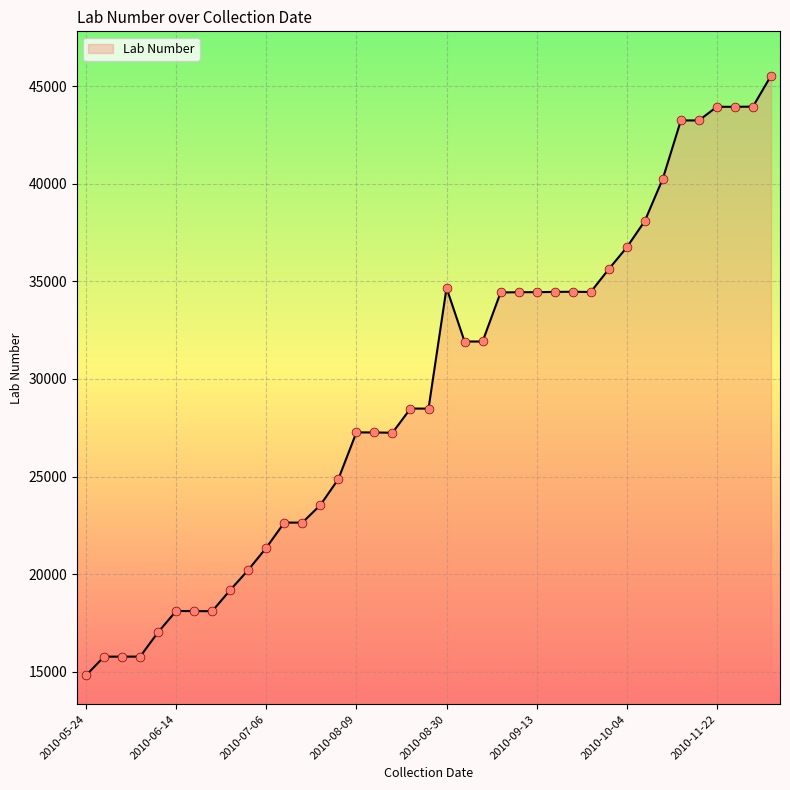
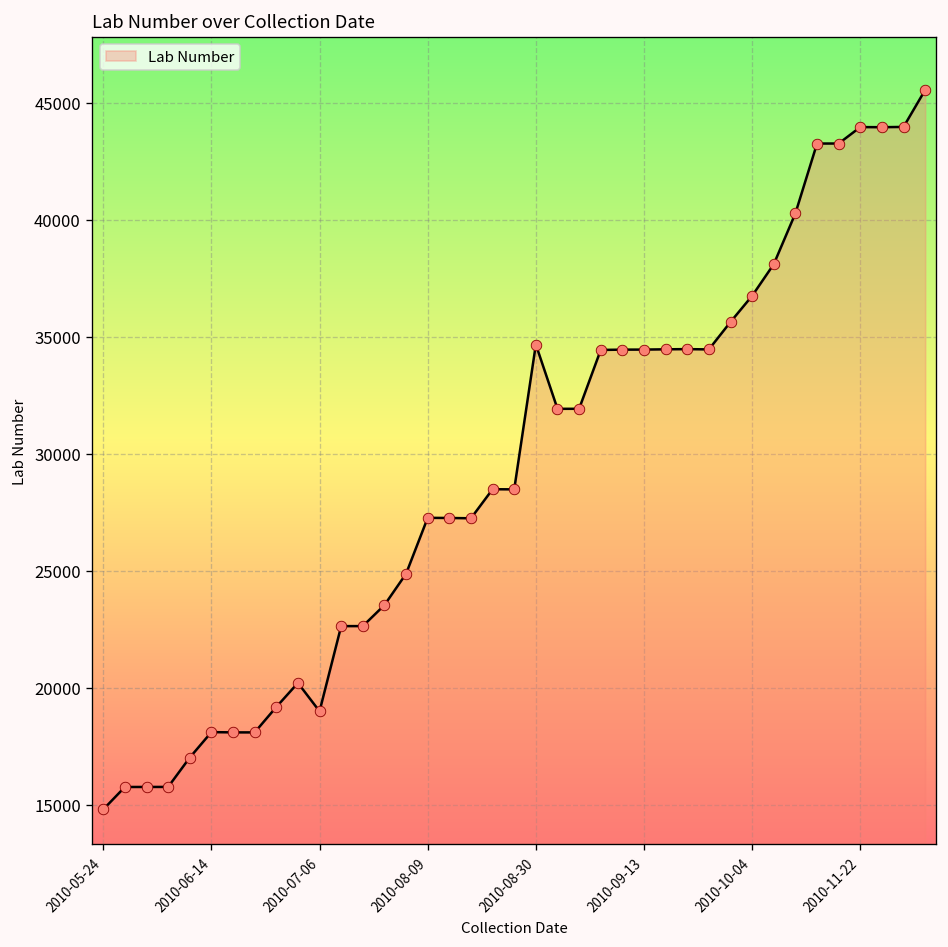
2010-07-06: 21400 -> 19000
